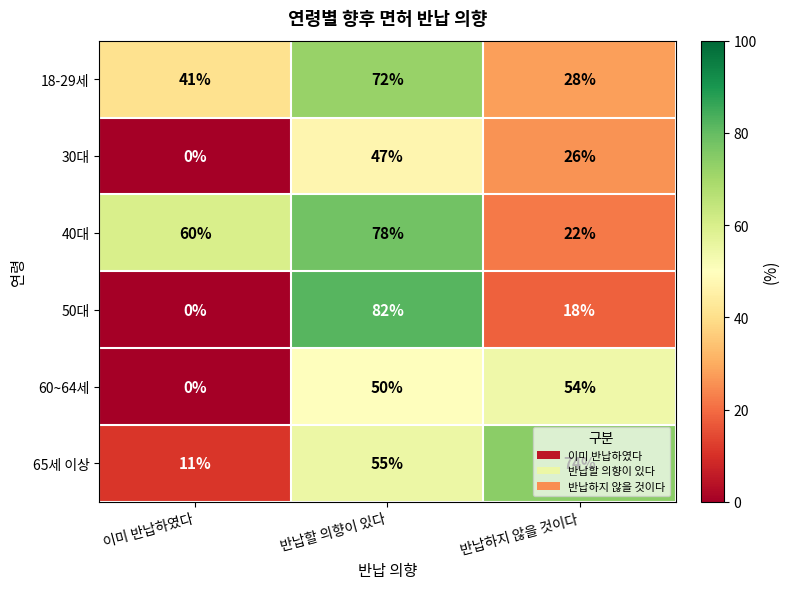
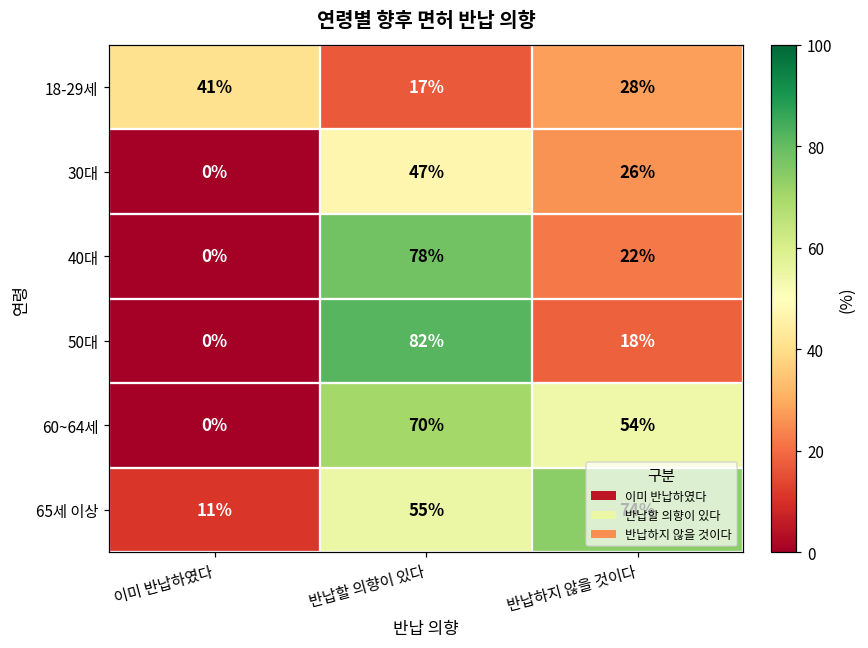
18-29세, 반납할 의향이 있다: 72% -> 17%
40대, 이미 반납하였다: 60% -> 0%
60~64세, 반납할 의향이 있다: 50% -> 70%
